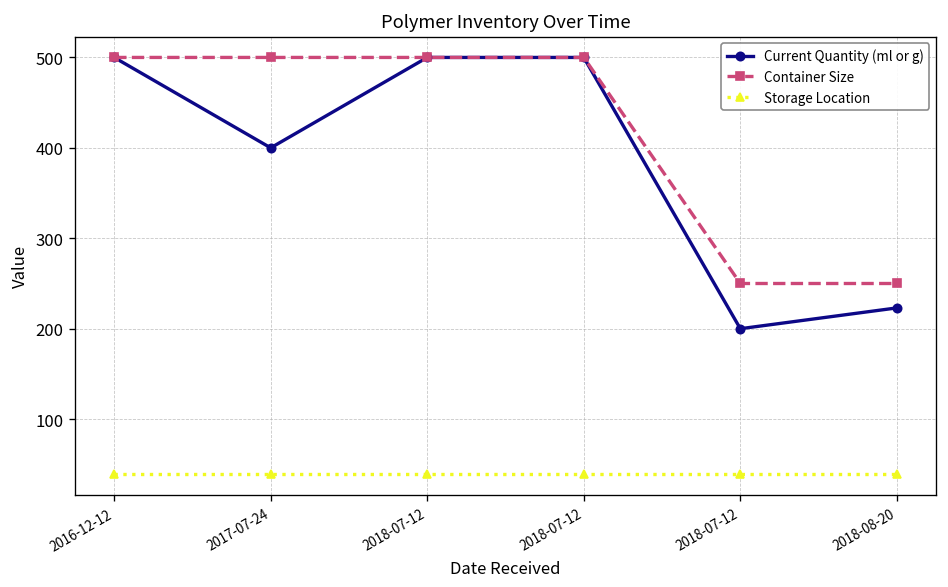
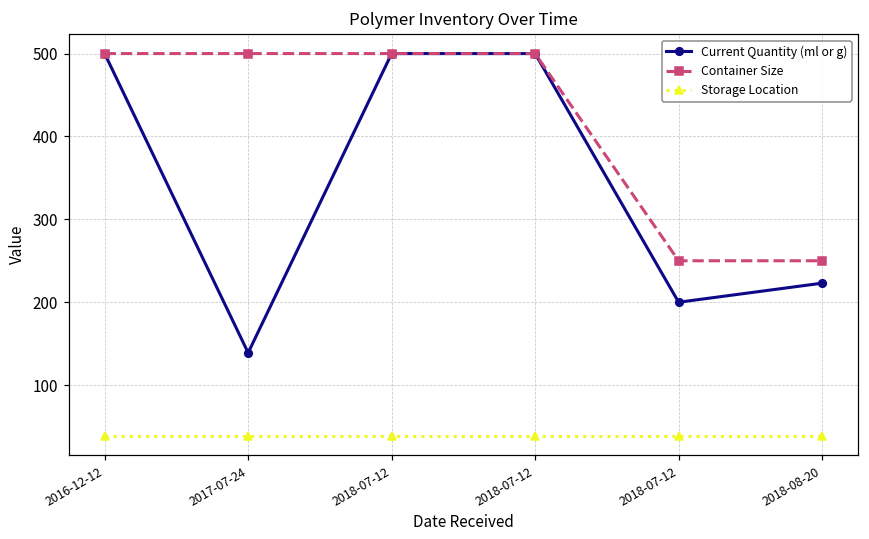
Current Quantity (ml or g), 2017-07-24: 400 -> 140
